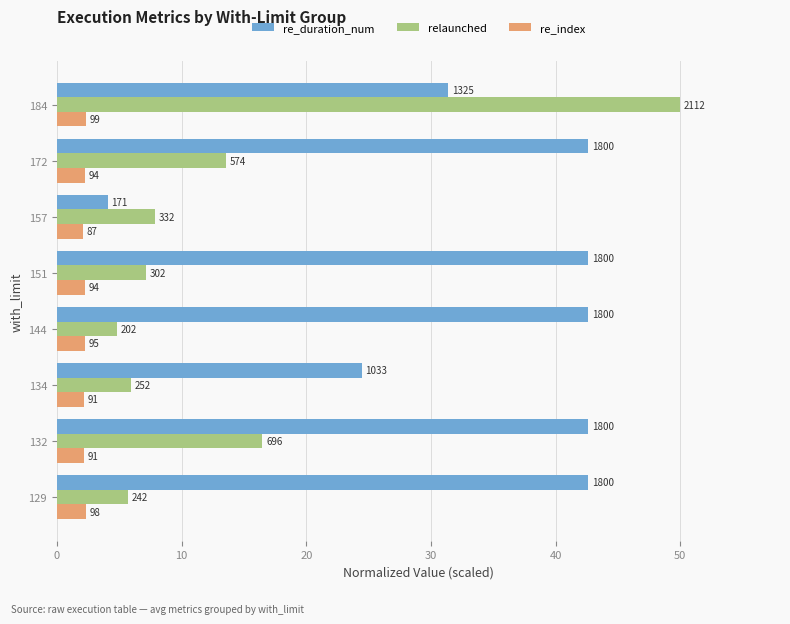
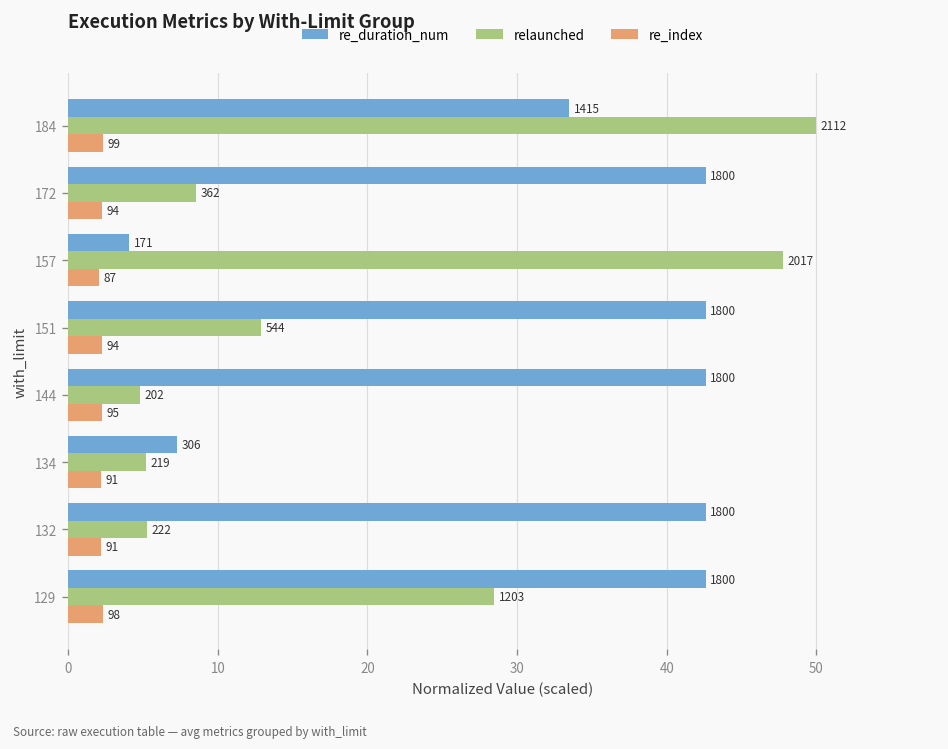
re_duration_num, 184: 1325 -> 1415
relaunched, 172: 574 -> 362
relaunched, 157: 332 -> 2017
relaunched, 151: 302 -> 544
re_duration_num, 134: 1033 -> 306
relaunched, 134: 252 -> 219
relaunched, 132: 696 -> 222
relaunched, 129: 242 -> 1203
